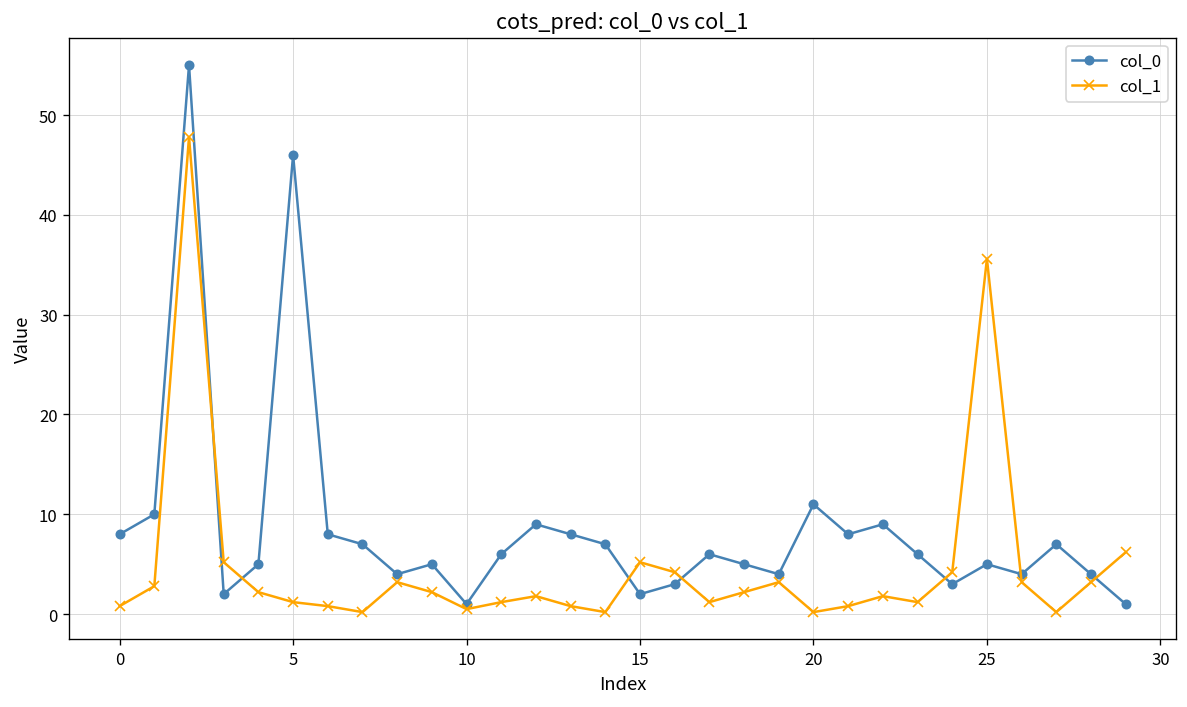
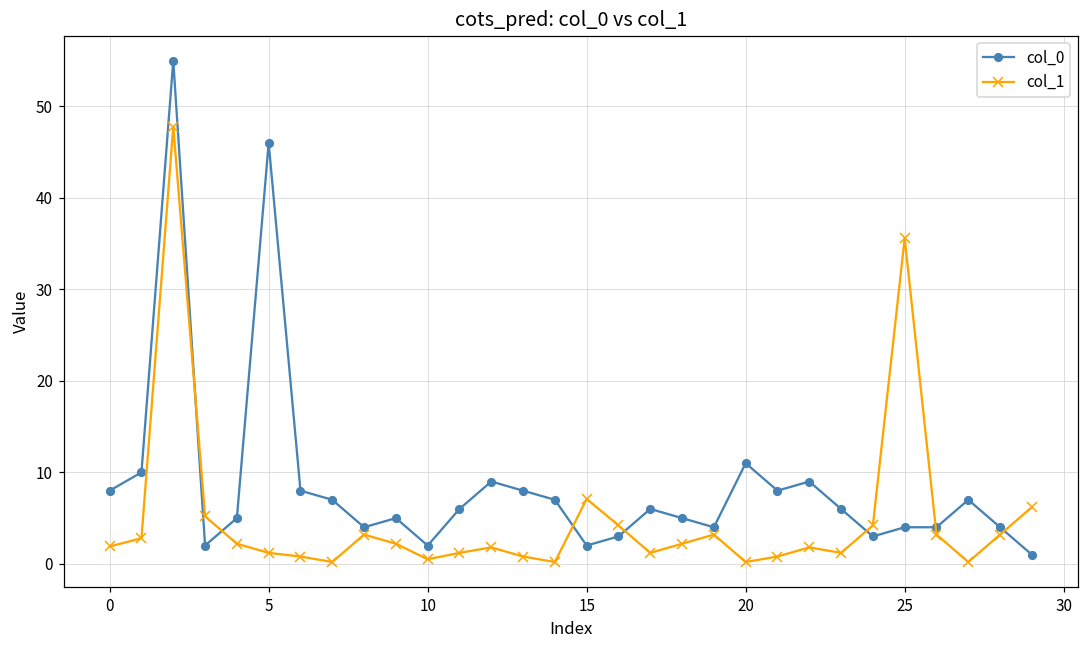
col_1, 0: 1 -> 2
col_0, 10: 1 -> 2
col_1, 15: 5 -> 7
col_0, 25: 5 -> 4
